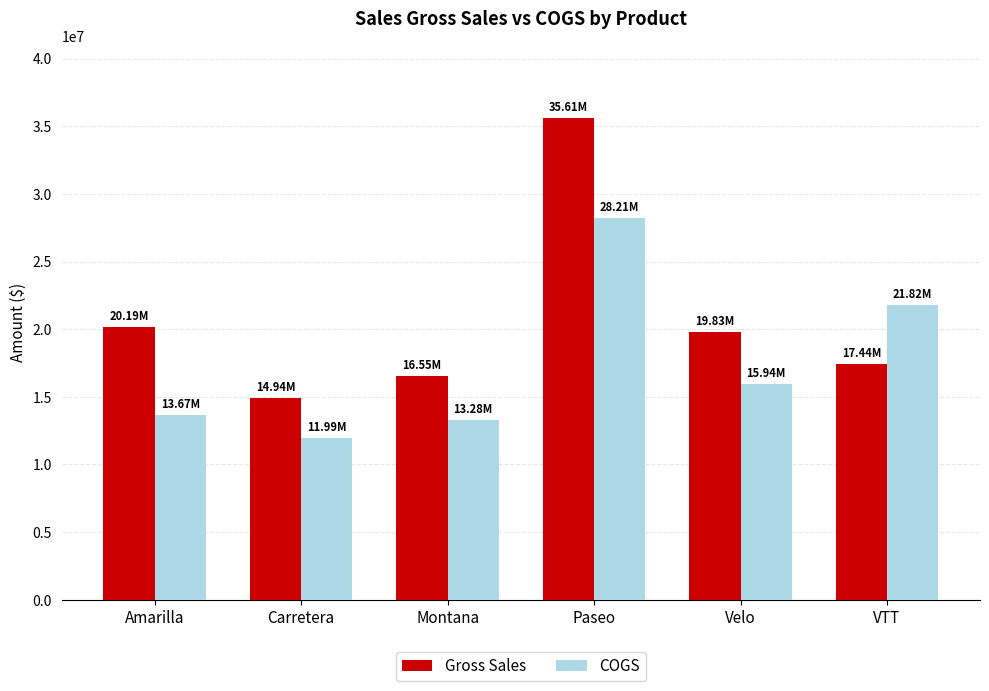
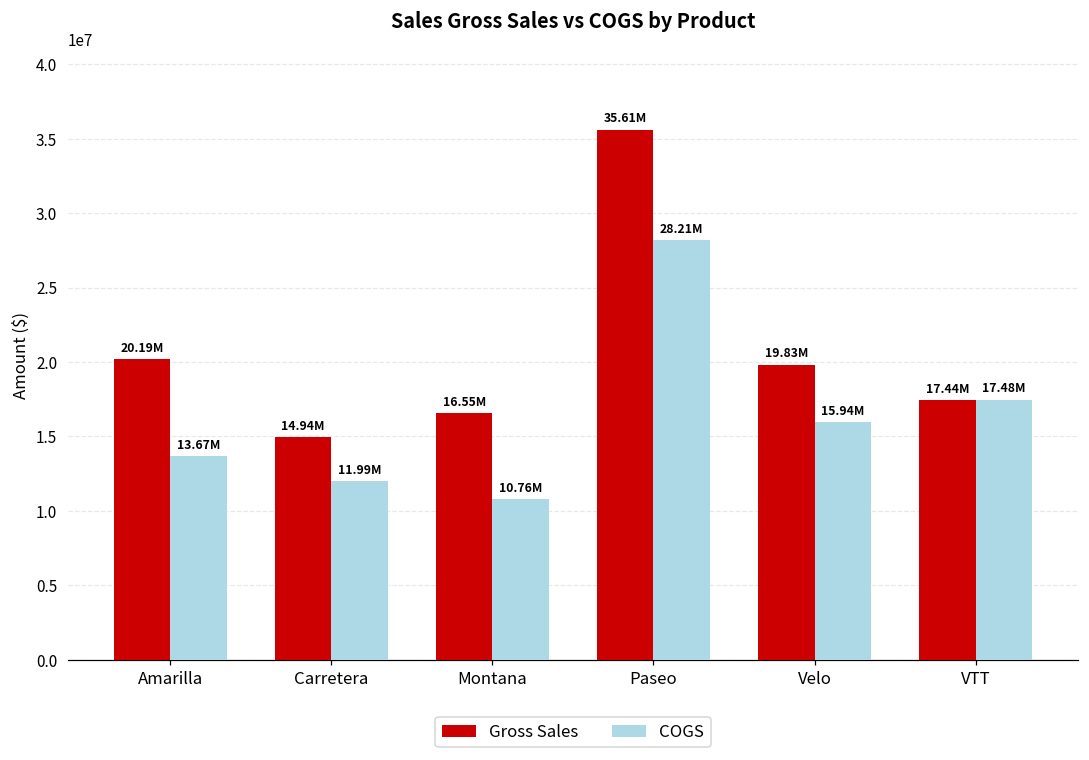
COGS, Montana: 13.28M -> 10.76M
COGS, VTT: 21.82M -> 17.48M
